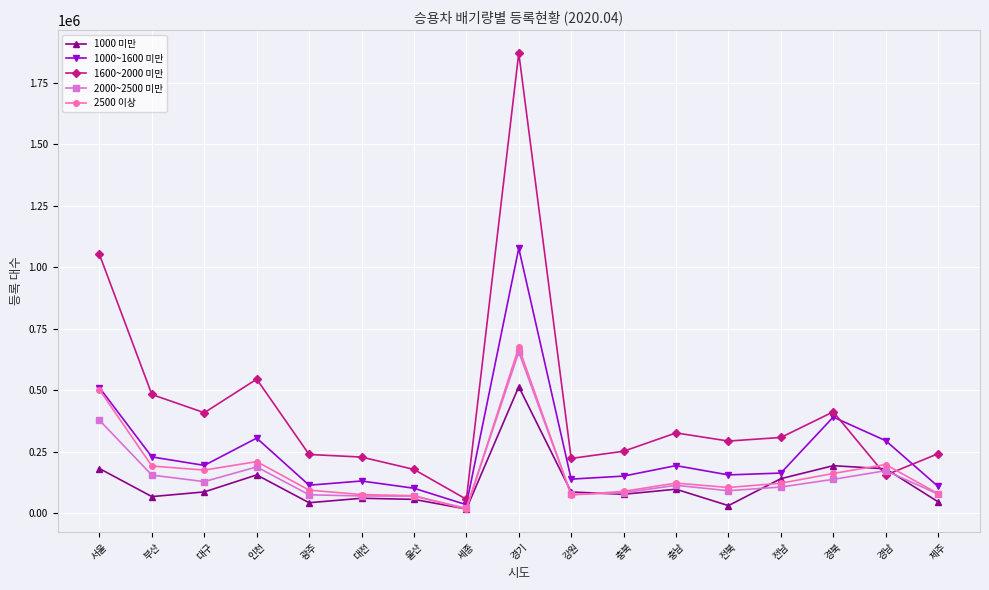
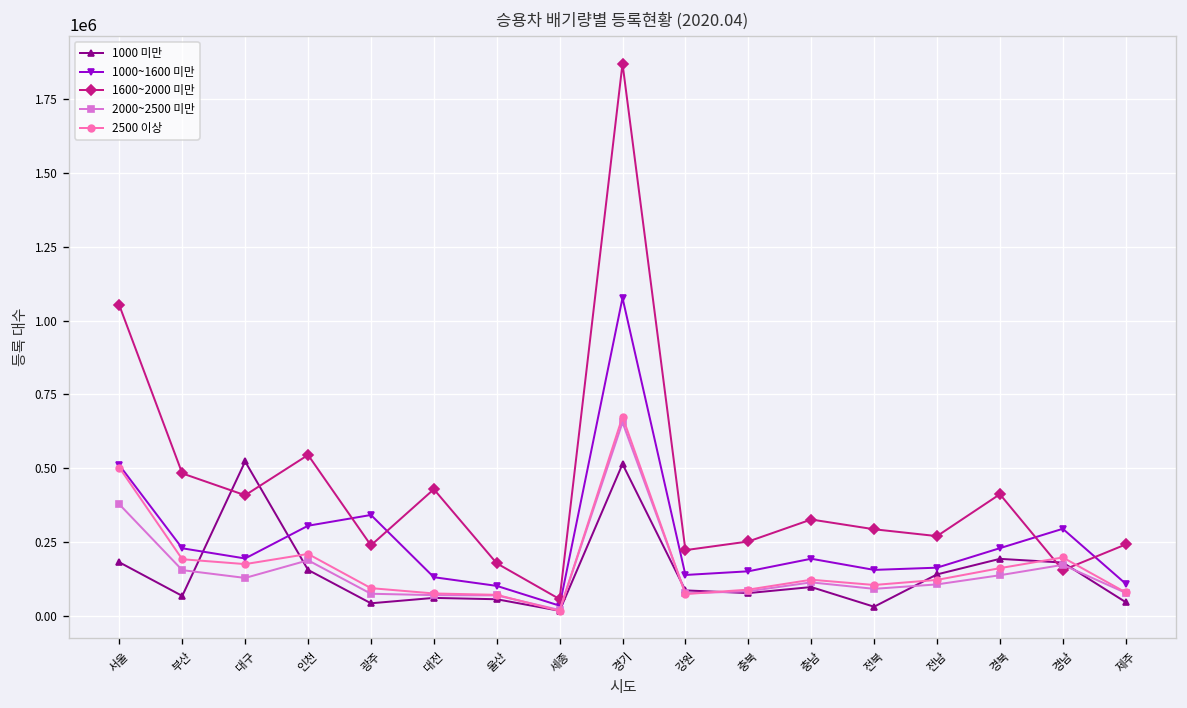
1000 미만, 대구: 90000 -> 520000
1000~1600 미만, 광주: 110000 -> 340000
1600~2000 미만, 대전: 230000 -> 430000
1600~2000 미만, 전남: 310000 -> 270000
1000~1600 미만, 경북: 390000 -> 230000
